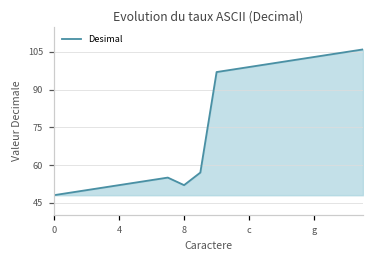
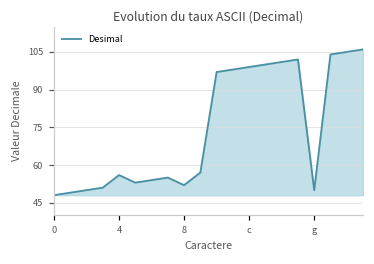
4: 52 -> 56
g: 103 -> 50
